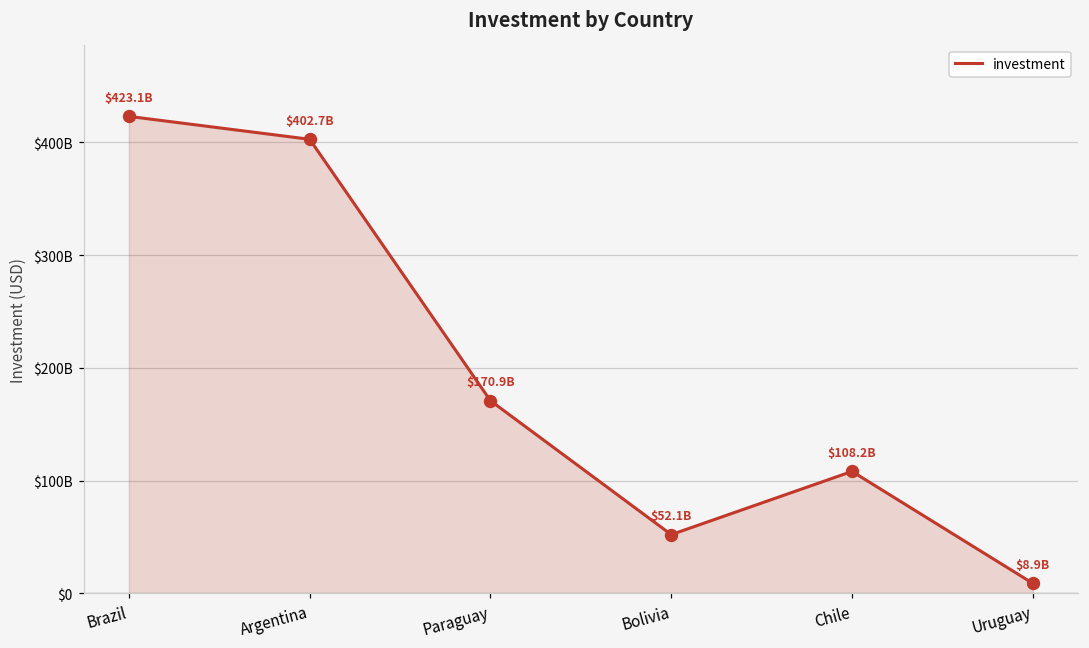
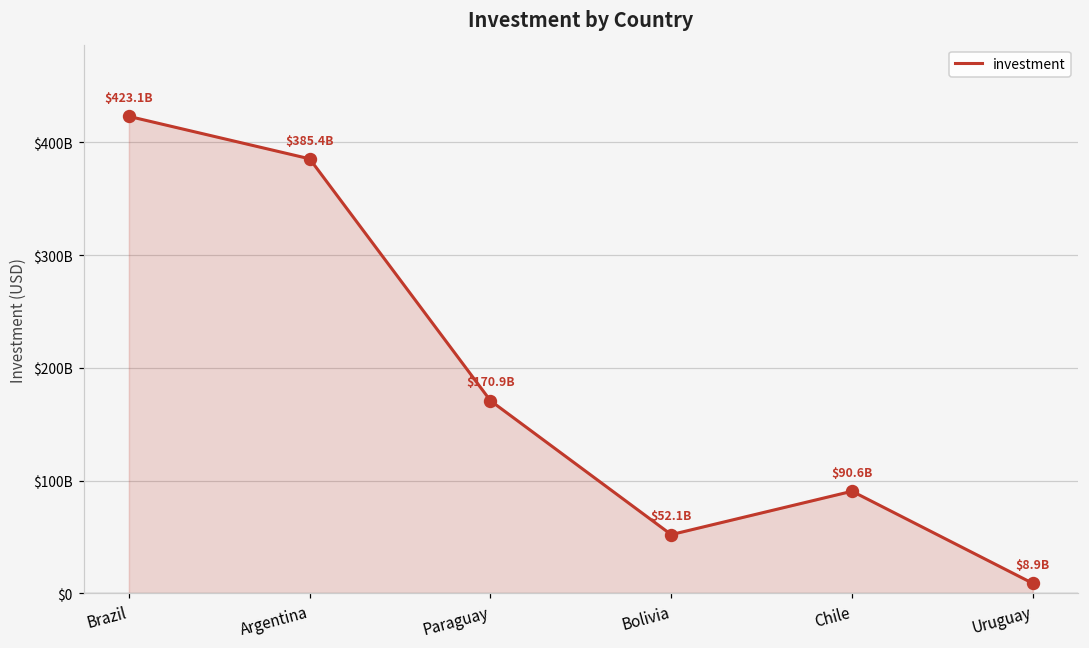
Argentina: $402.7B -> $385.4B
Chile: $108.2B -> $90.6B
